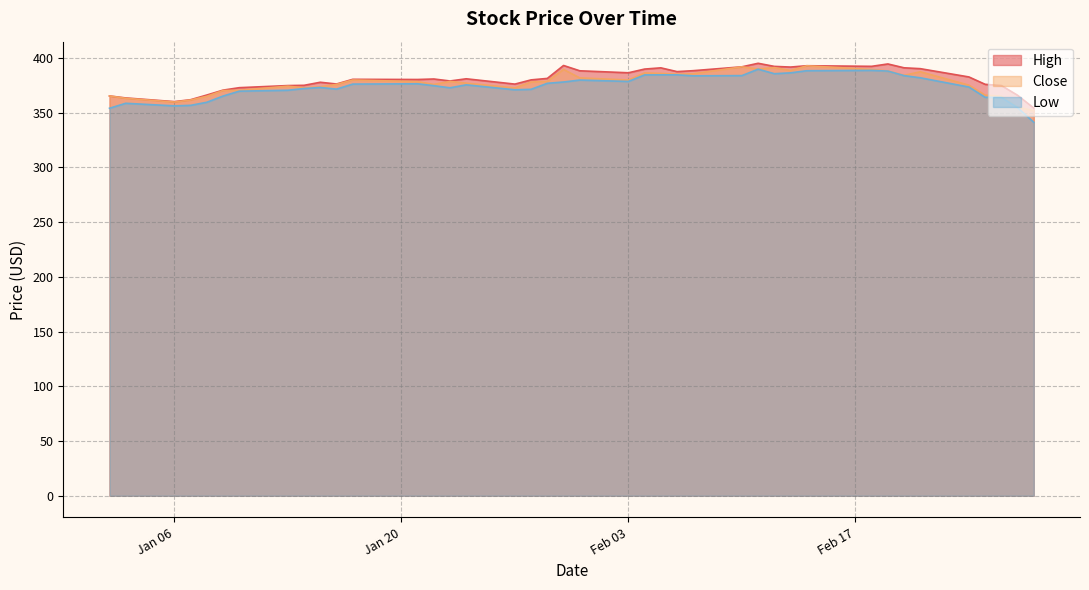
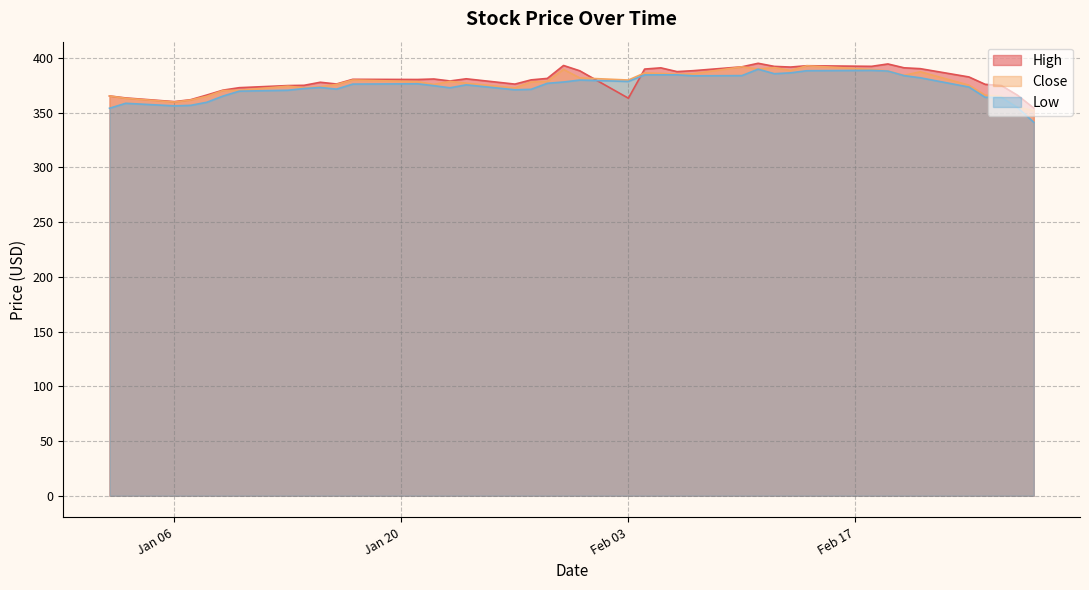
High, Feb 03: 386 -> 363
